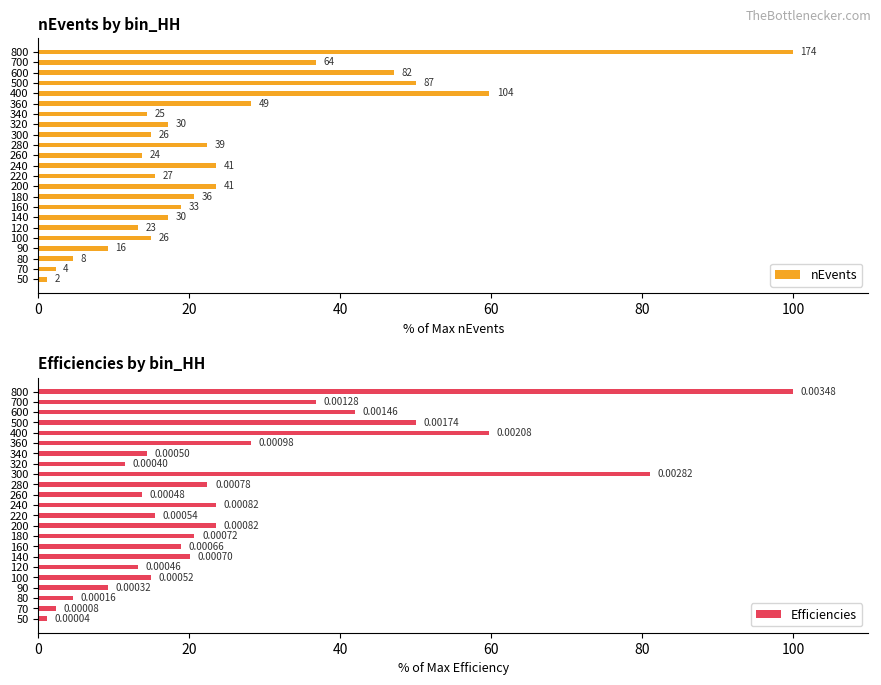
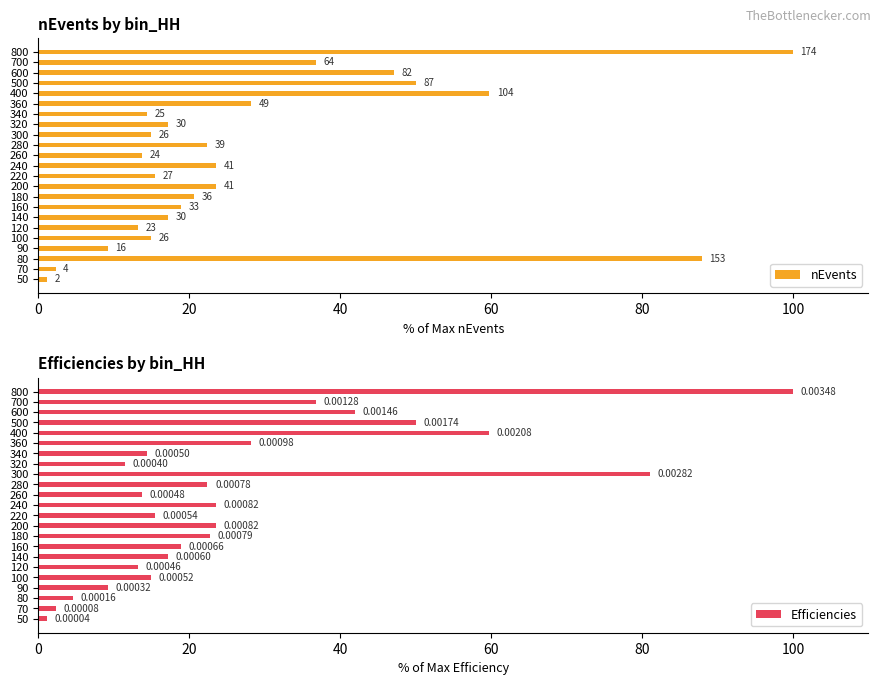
nEvents by bin_HH, 80: 8 -> 153
Efficiencies by bin_HH, 180: 0.00072 -> 0.00079
Efficiencies by bin_HH, 140: 0.00070 -> 0.00060
